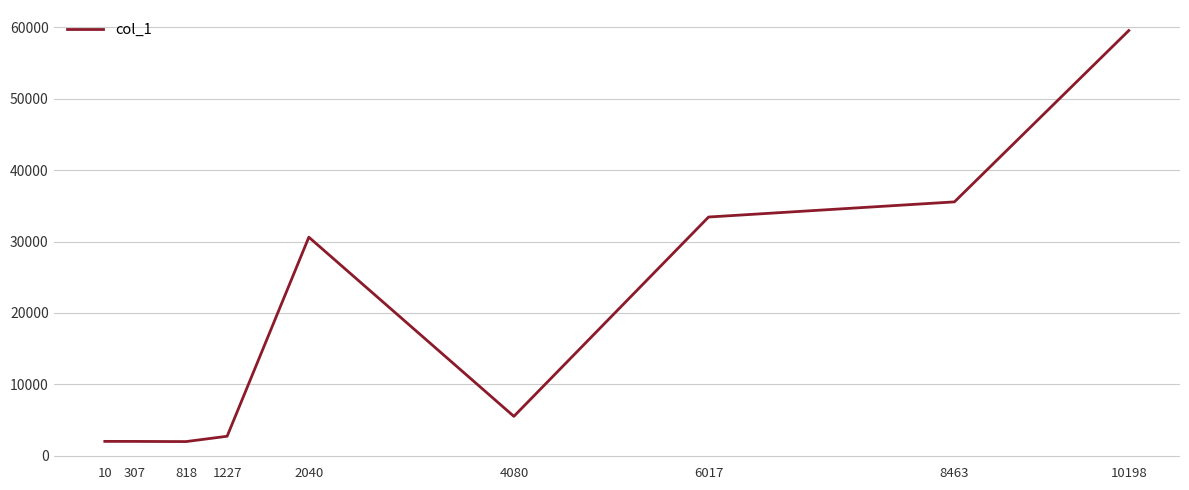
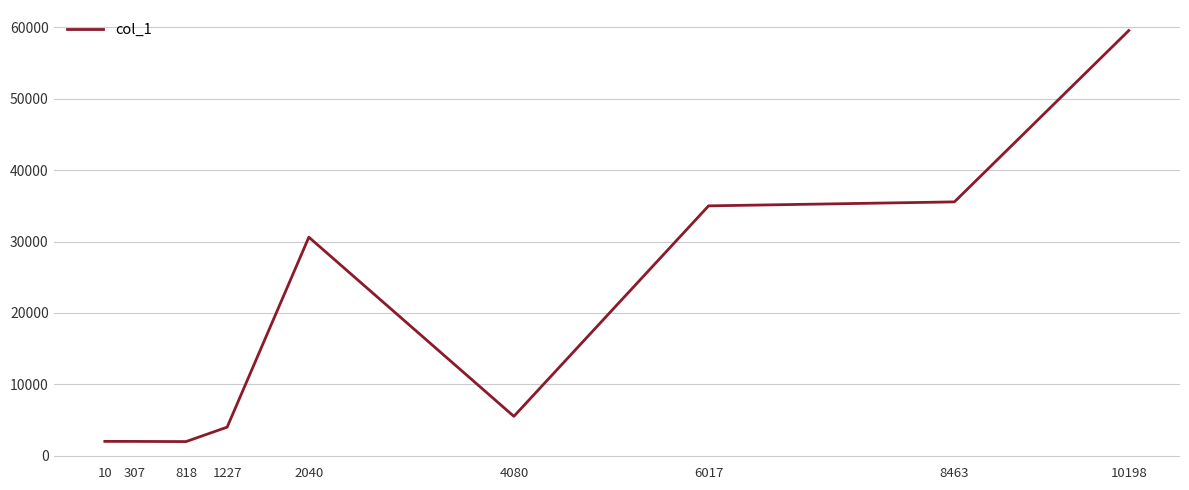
1227: 3000 -> 4000
6017: 33000 -> 35000
